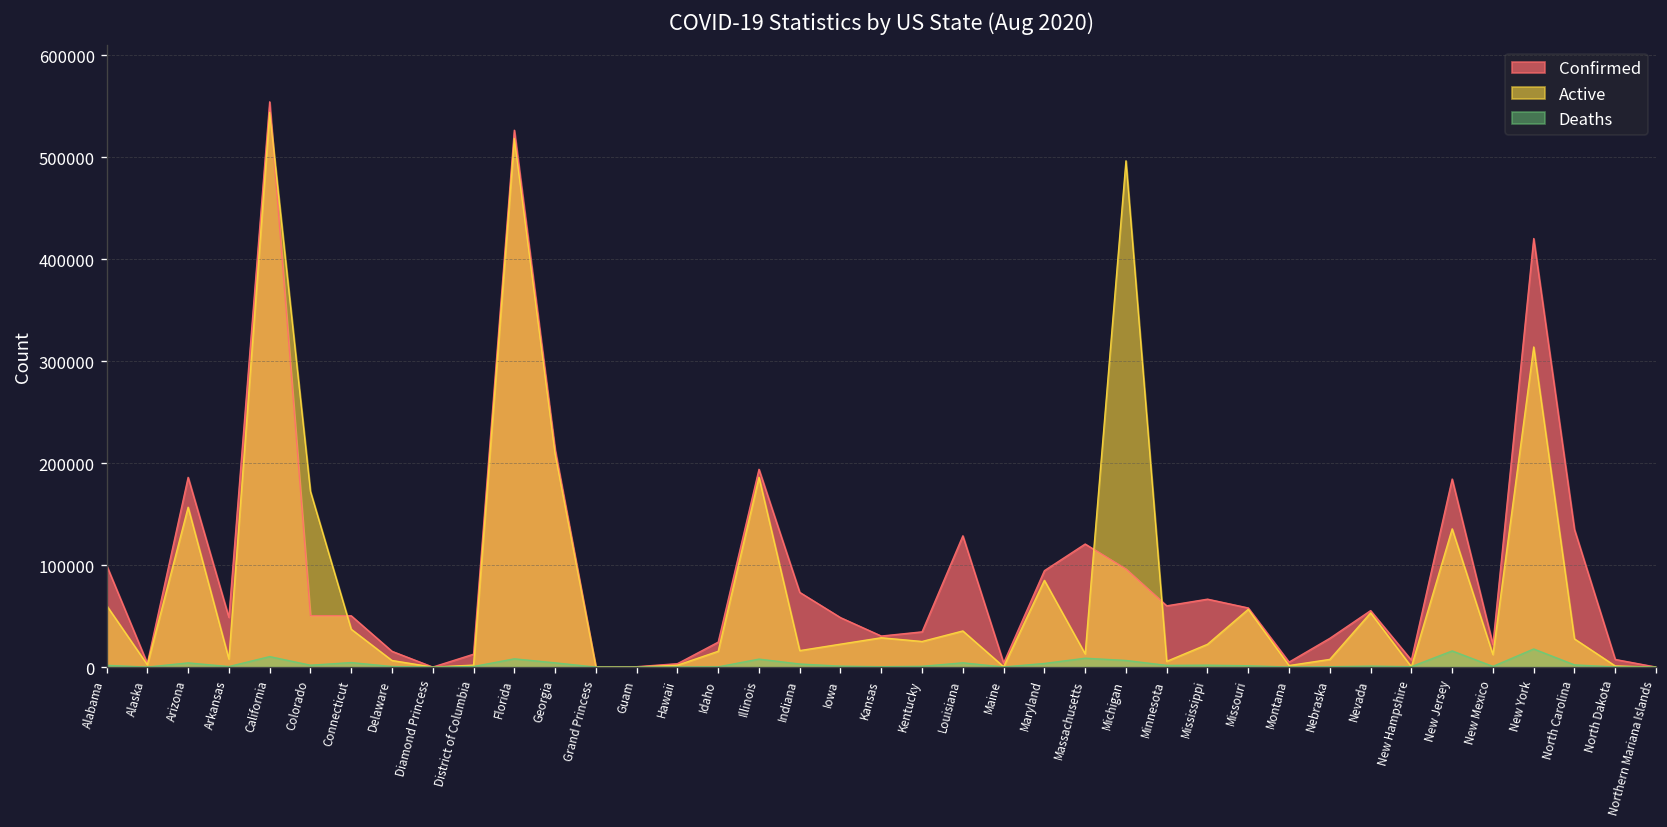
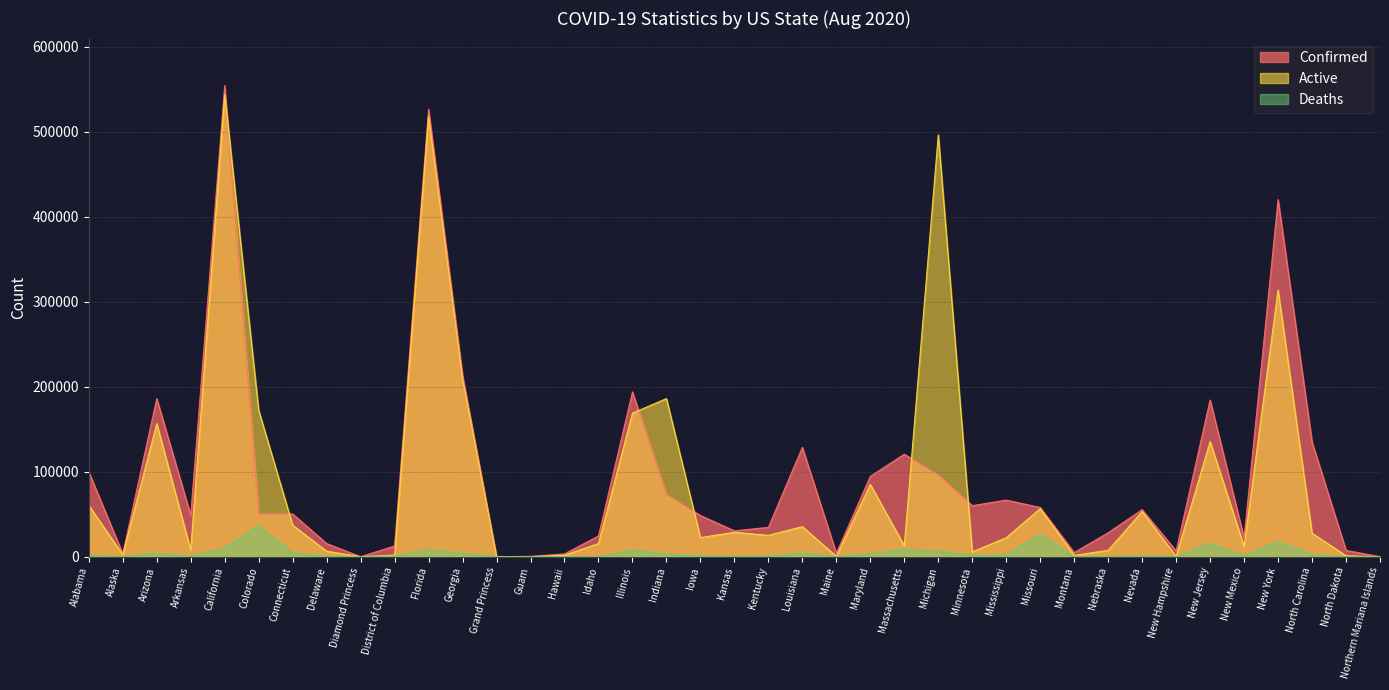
Deaths, Colorado: 0 -> 40000
Active, Illinois: 190000 -> 170000
Active, Indiana: 20000 -> 190000
Deaths, Missouri: 0 -> 30000
